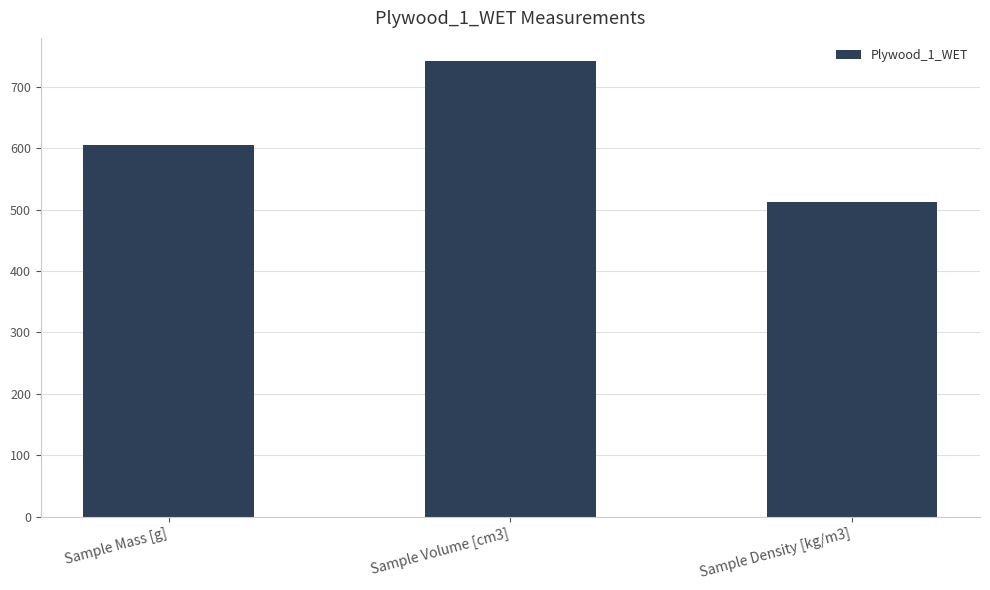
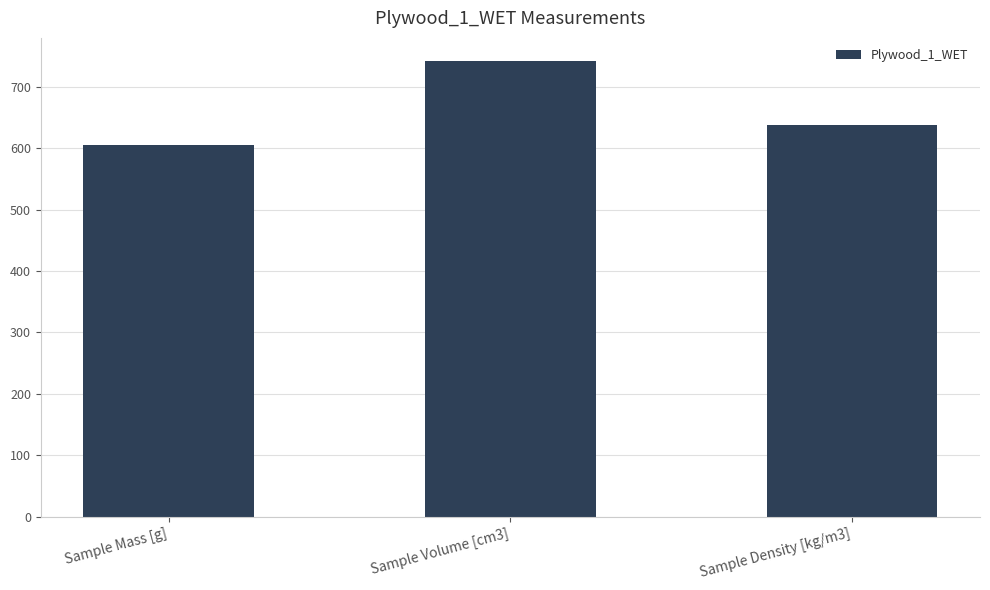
Sample Density [kg/m3]: 510 -> 640
